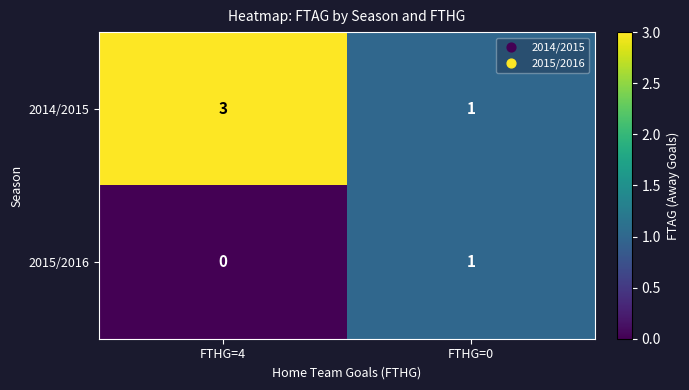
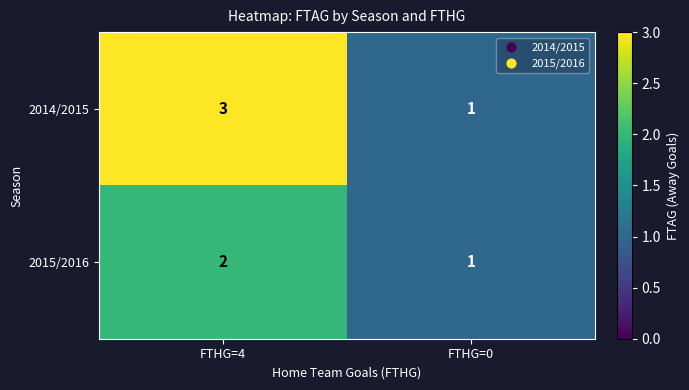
2015/2016, FTHG=4: 0 -> 2
